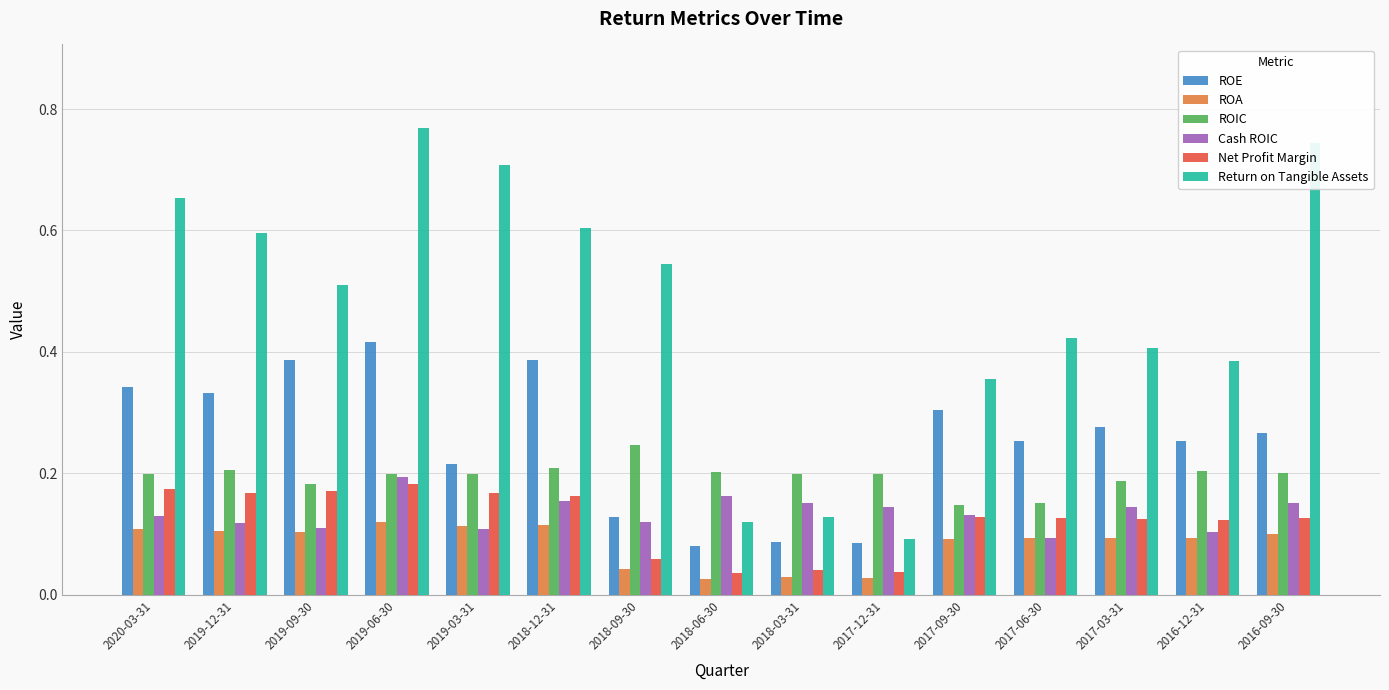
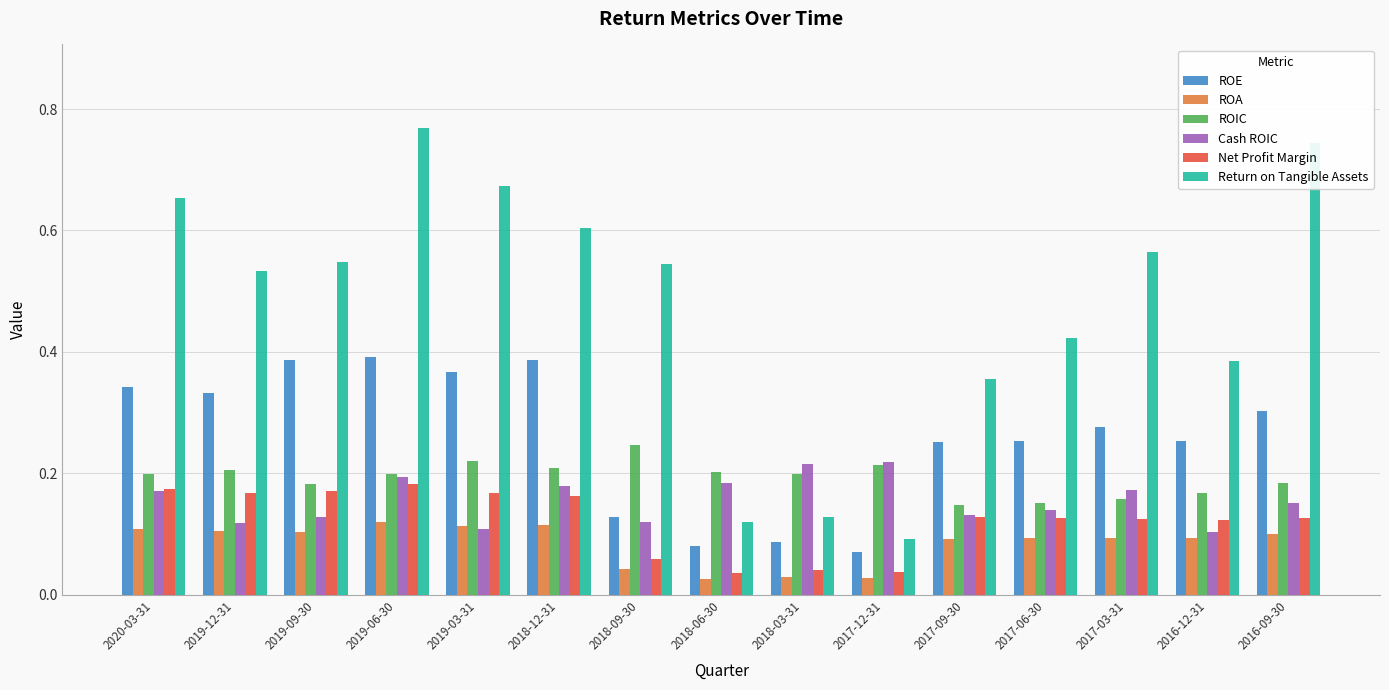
Cash ROIC, 2020-03-31: 0.13 -> 0.17
Return on Tangible Assets, 2019-12-31: 0.60 -> 0.53
Cash ROIC, 2019-09-30: 0.11 -> 0.13
Return on Tangible Assets, 2019-09-30: 0.51 -> 0.55
ROE, 2019-06-30: 0.42 -> 0.39
ROE, 2019-03-31: 0.22 -> 0.37
ROIC, 2019-03-31: 0.20 -> 0.22
Return on Tangible Assets, 2019-03-31: 0.71 -> 0.67
Cash ROIC, 2018-12-31: 0.15 -> 0.18
Cash ROIC, 2018-06-30: 0.16 -> 0.18
Cash ROIC, 2018-03-31: 0.15 -> 0.21
ROE, 2017-12-31: 0.09 -> 0.07
ROIC, 2017-12-31: 0.20 -> 0.21
Cash ROIC, 2017-12-31: 0.14 -> 0.22
ROE, 2017-09-30: 0.30 -> 0.25
Cash ROIC, 2017-06-30: 0.09 -> 0.14
ROIC, 2017-03-31: 0.19 -> 0.16
Cash ROIC, 2017-03-31: 0.14 -> 0.17
Return on Tangible Assets, 2017-03-31: 0.41 -> 0.57
ROIC, 2016-12-31: 0.20 -> 0.17
ROE, 2016-09-30: 0.27 -> 0.30
ROIC, 2016-09-30: 0.20 -> 0.18
